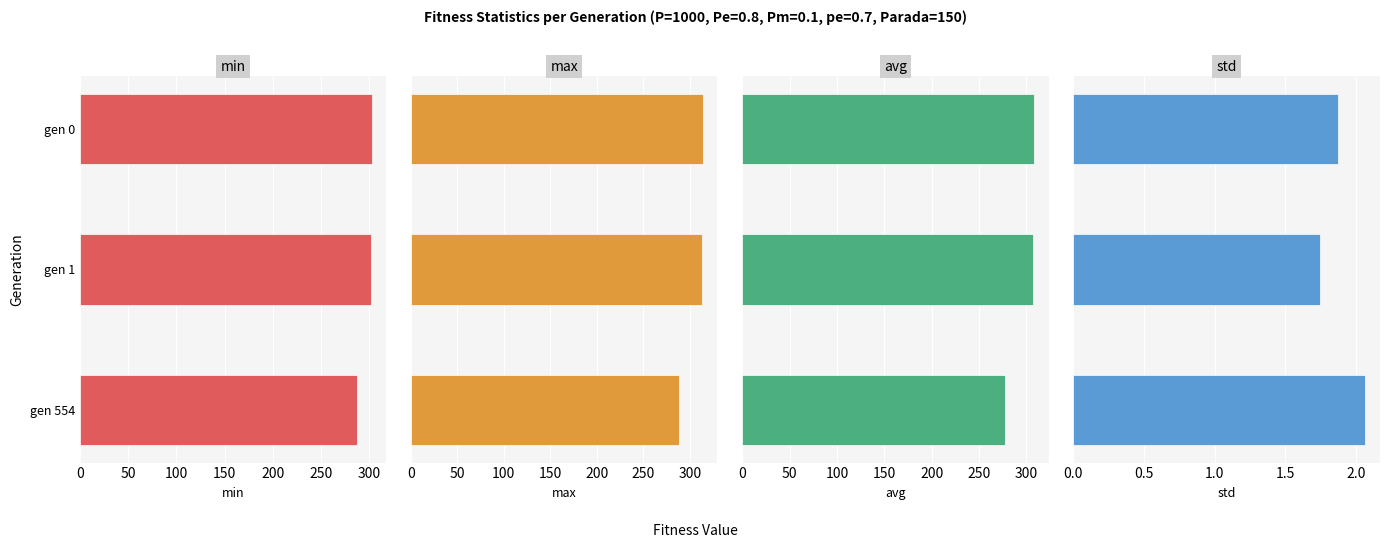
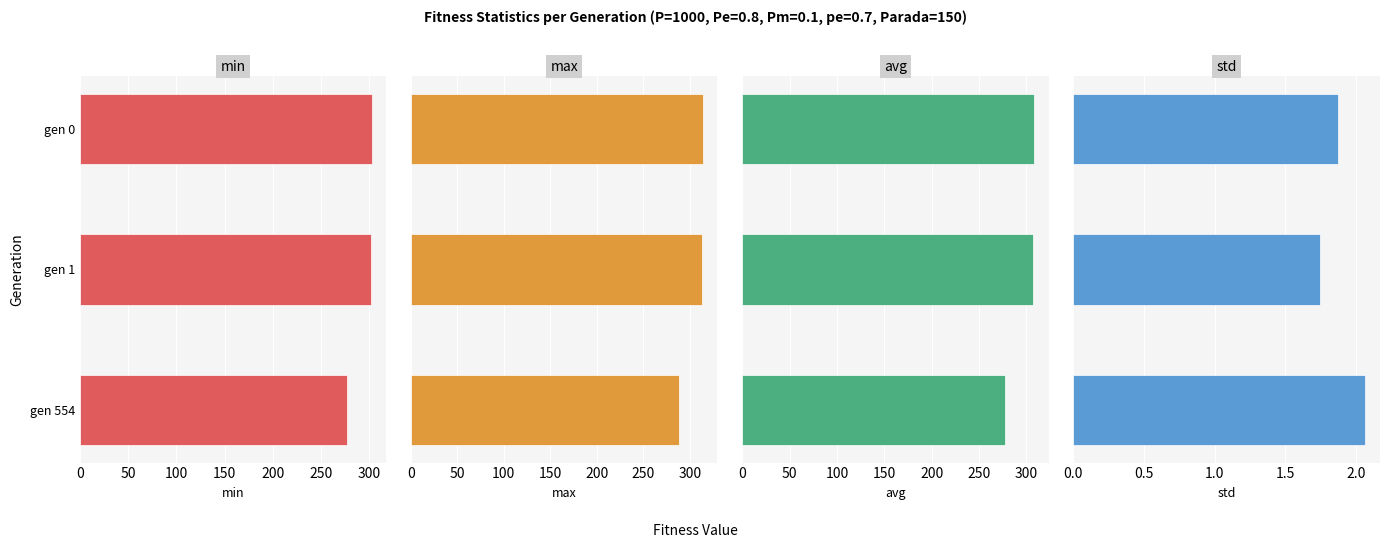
min, gen 554: 290 -> 280
